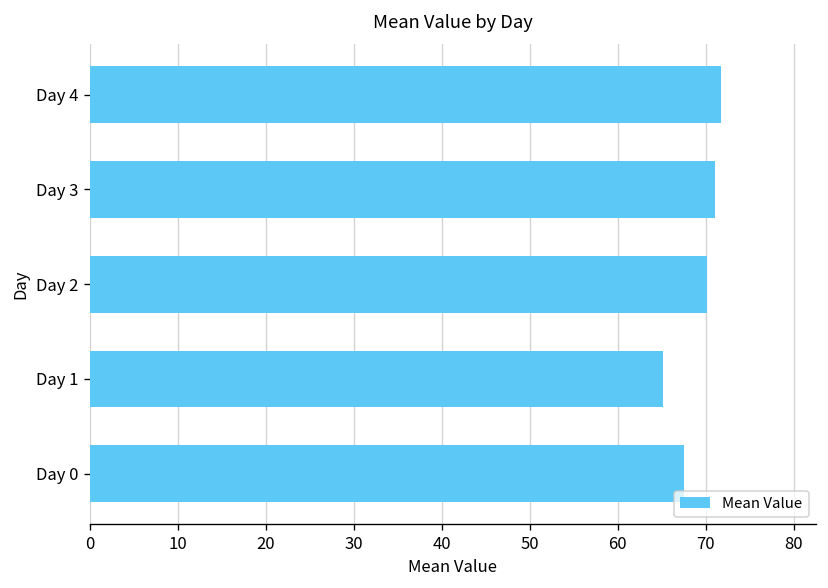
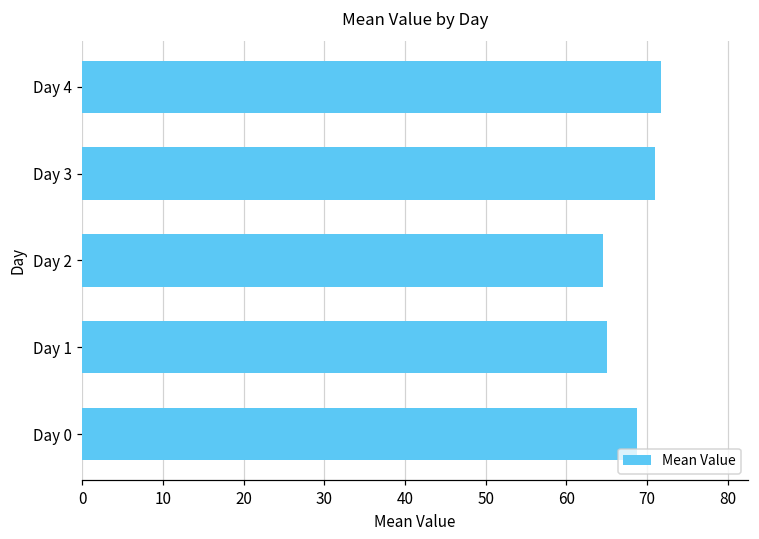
Day 2: 70 -> 64
Day 0: 67 -> 69
